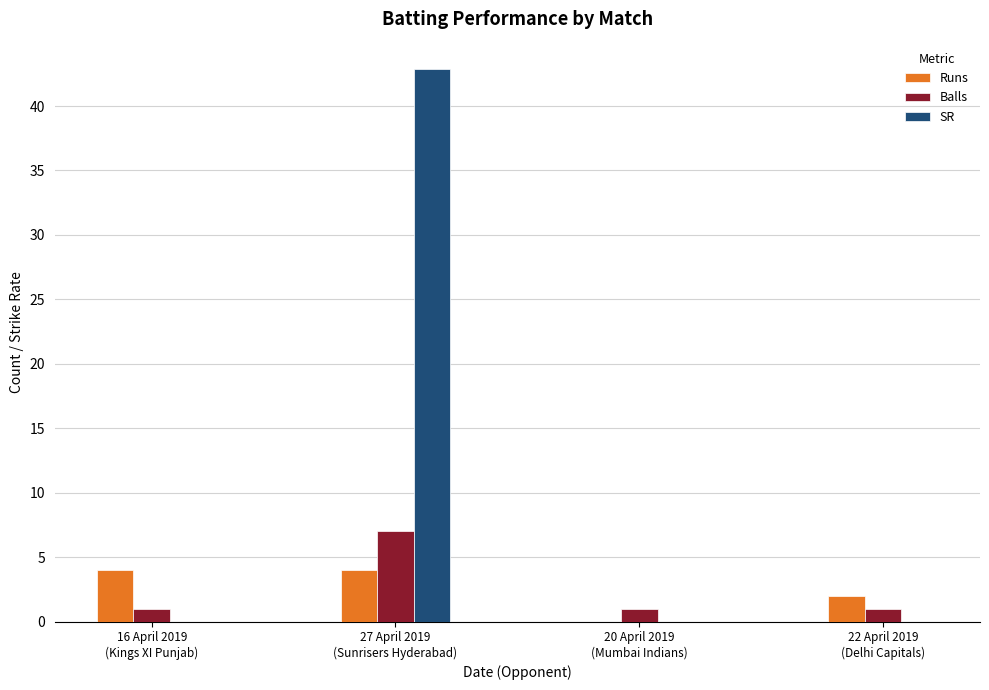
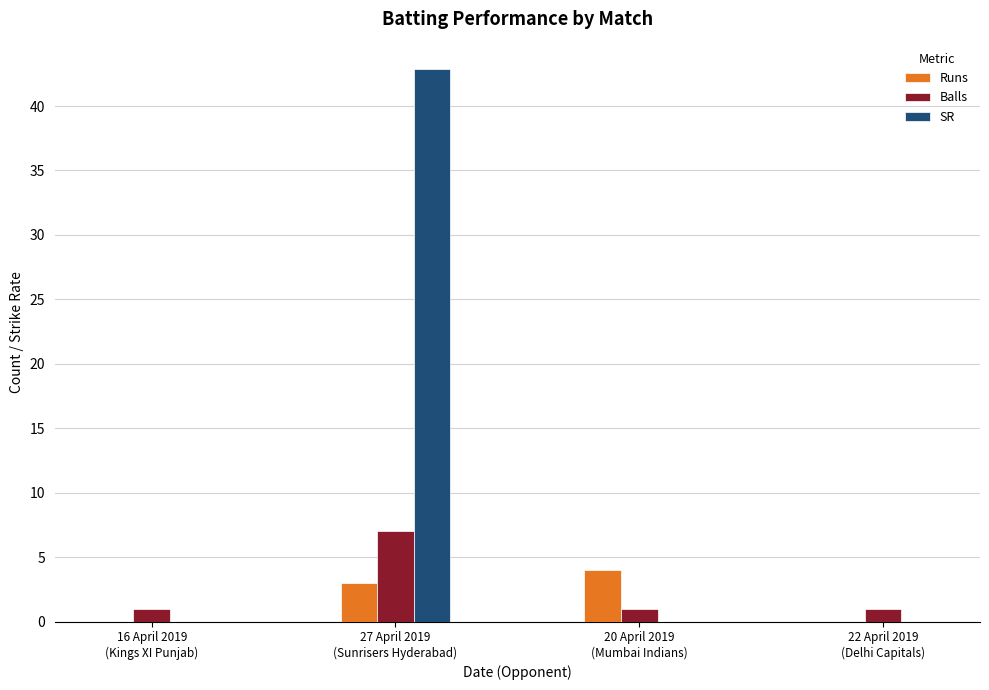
Runs, 16 April 2019 (Kings XI Punjab): 4 -> 0
Runs, 27 April 2019 (Sunrisers Hyderabad): 4 -> 3
Runs, 20 April 2019 (Mumbai Indians): 0 -> 4
Runs, 22 April 2019 (Delhi Capitals): 2 -> 0
